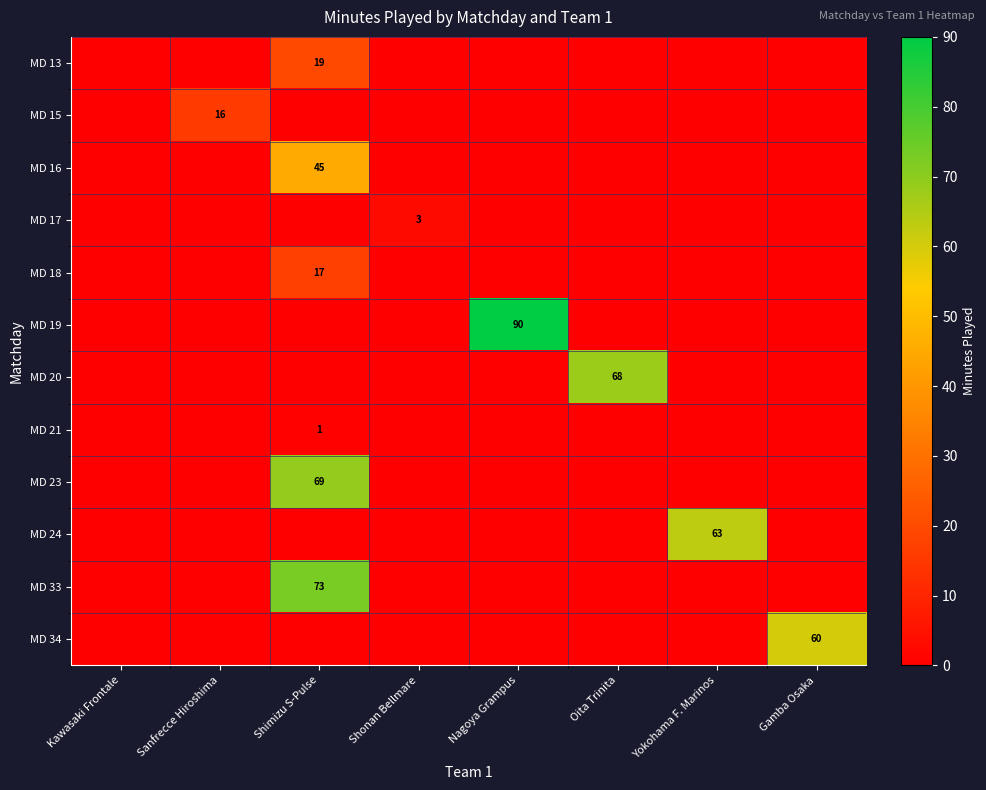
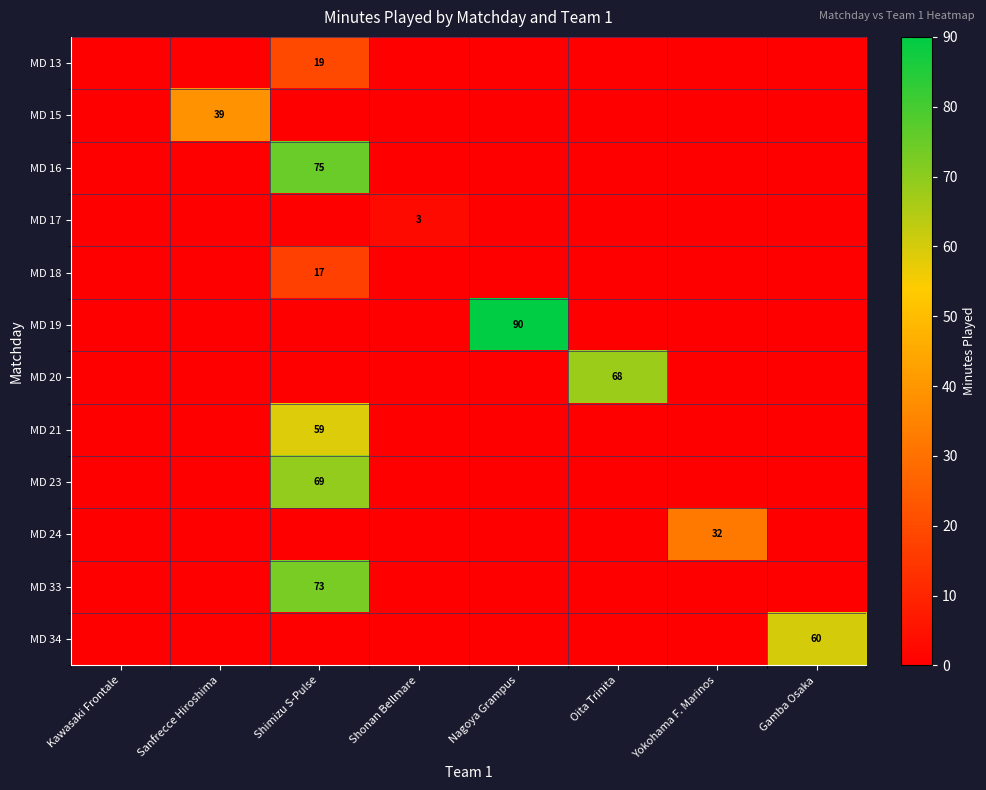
MD 15, Sanfrecce Hiroshima: 16 -> 39
MD 16, Shimizu S-Pulse: 45 -> 75
MD 21, Shimizu S-Pulse: 1 -> 59
MD 24, Yokohama F. Marinos: 63 -> 32
